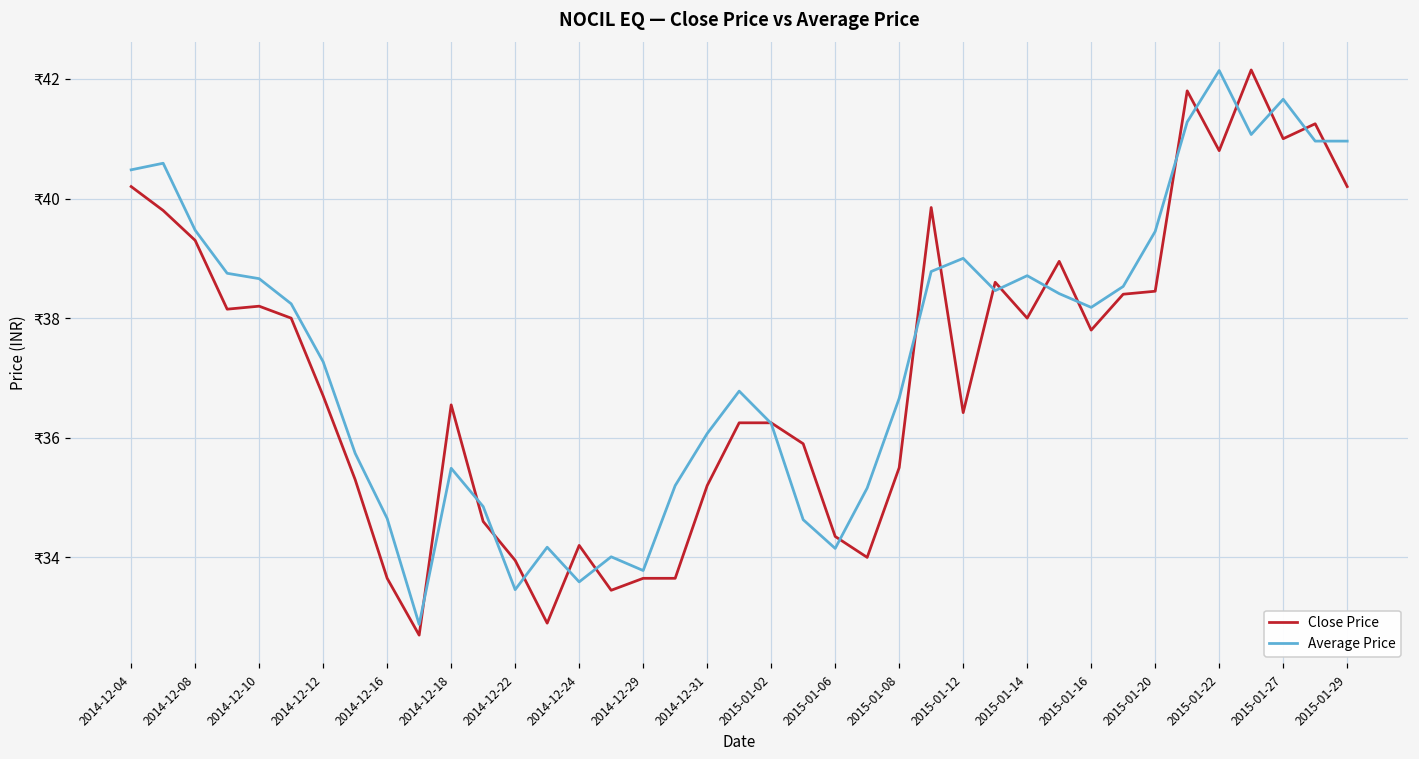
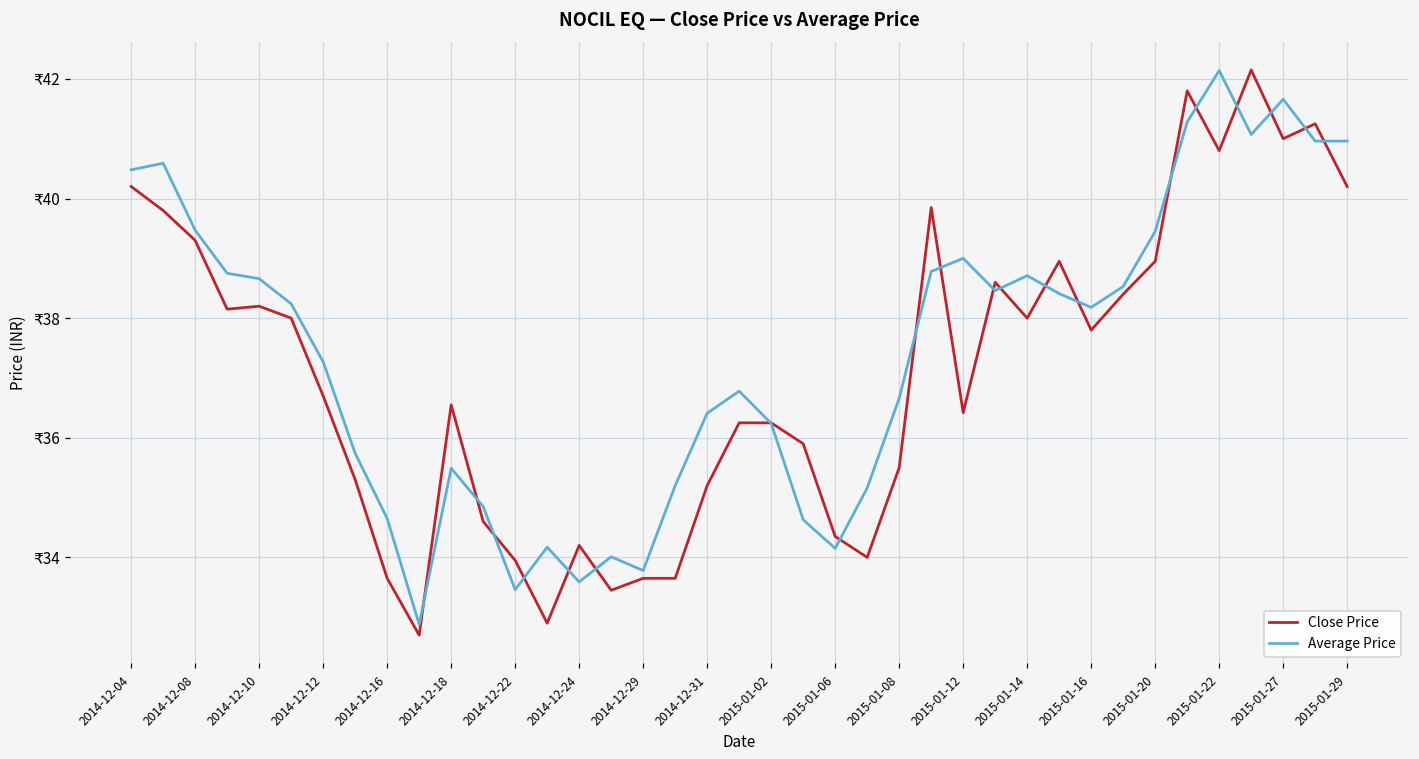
Average Price, 2014-12-31: ₹36.1 -> ₹36.4
Close Price, 2015-01-20: ₹38.5 -> ₹39.0
